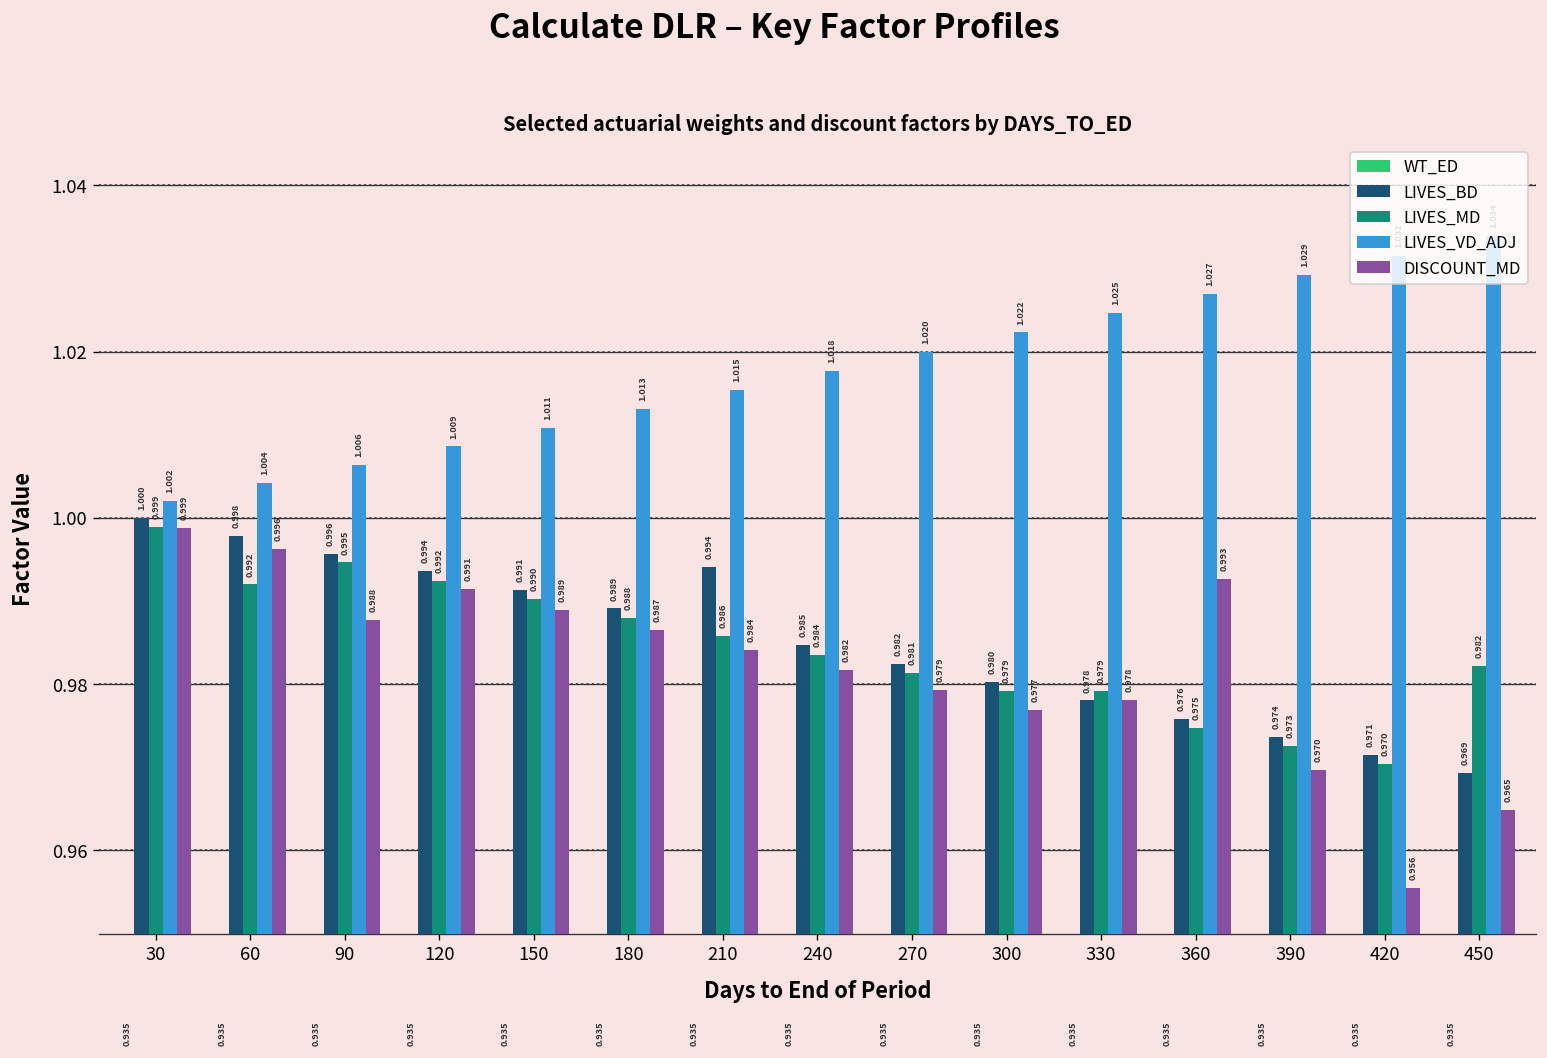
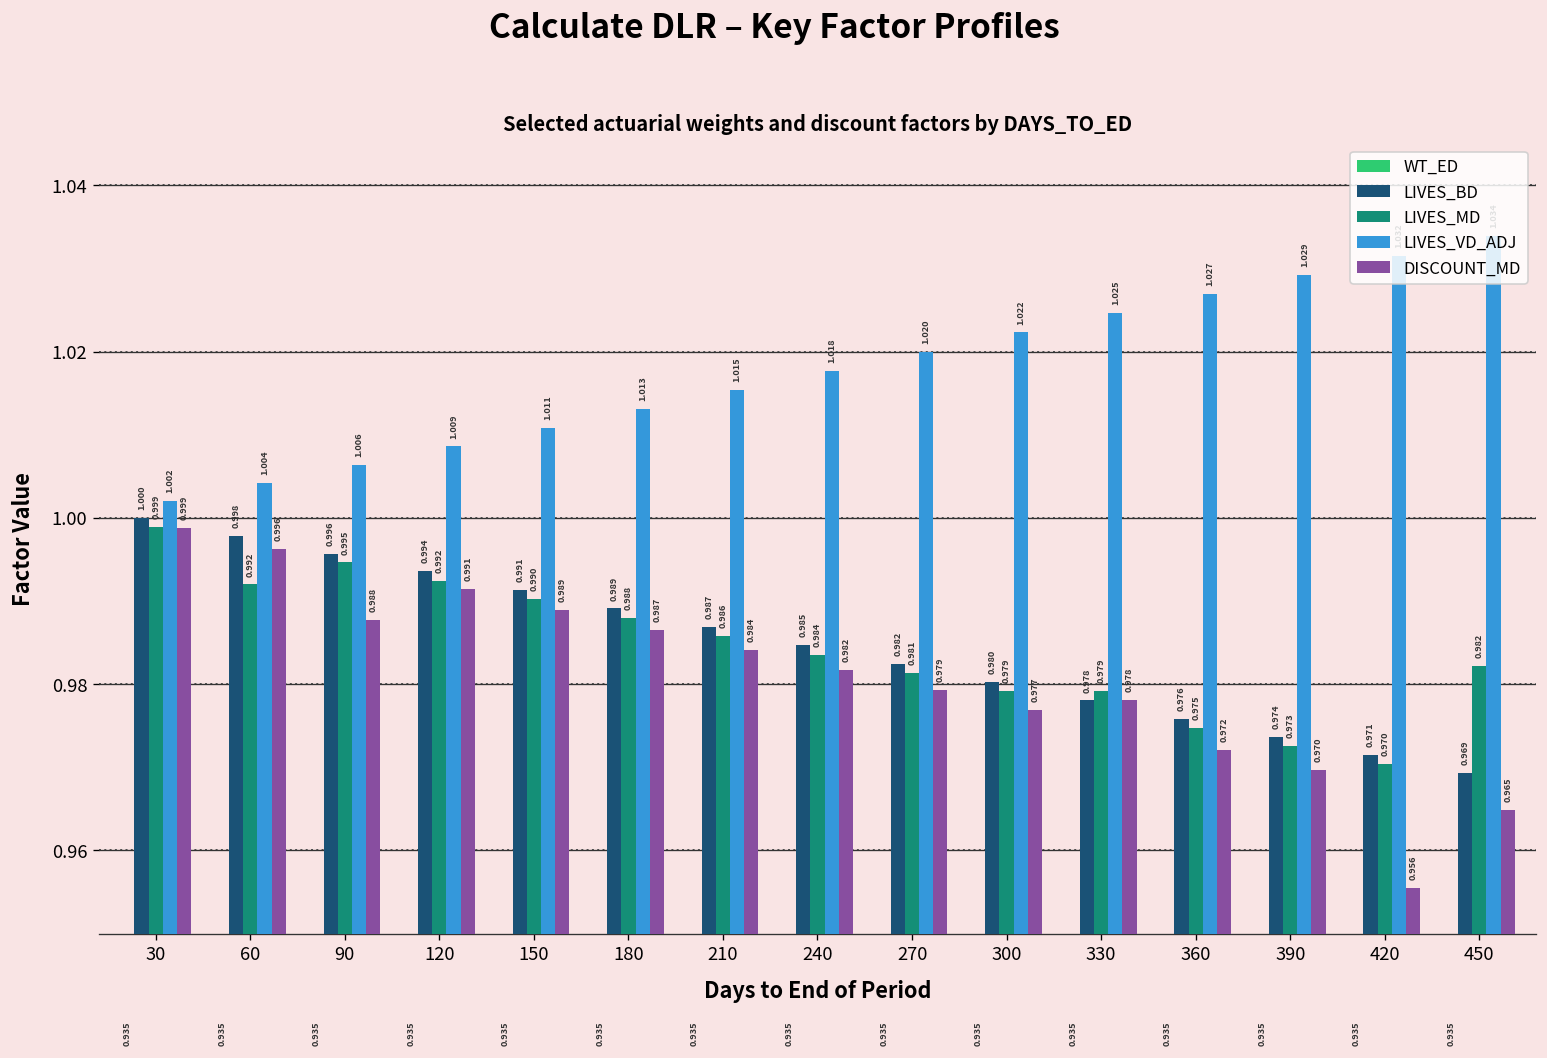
LIVES_BD, 210: 0.994 -> 0.987
DISCOUNT_MD, 360: 0.993 -> 0.972
